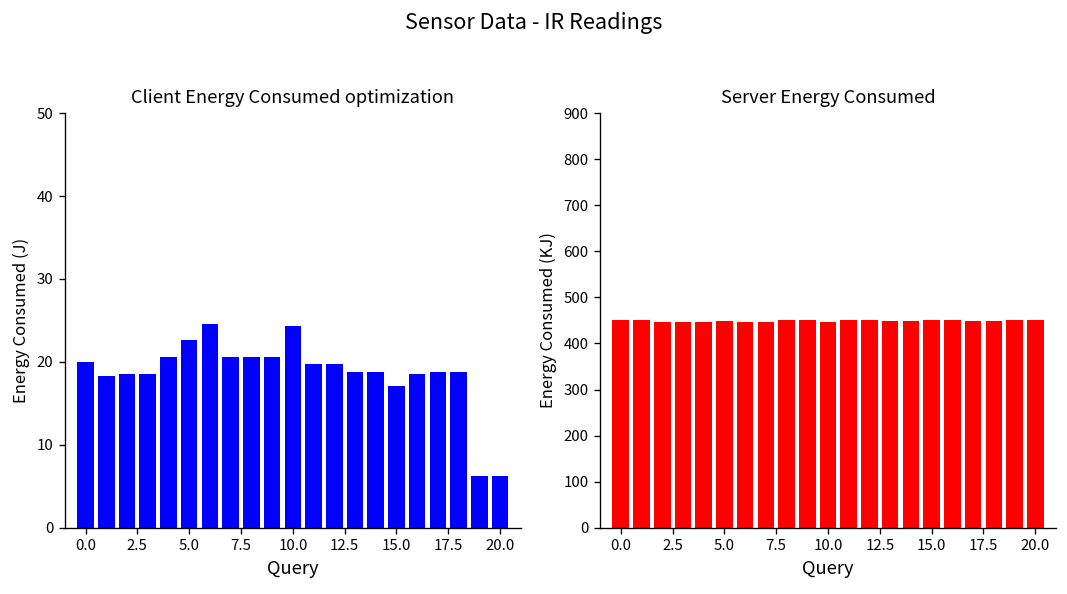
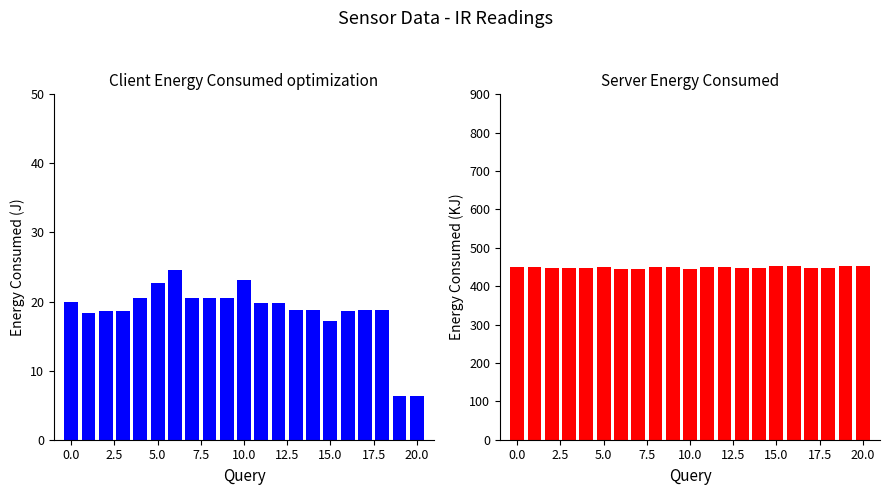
Client Energy Consumed optimization, 10.0: 24 -> 23
